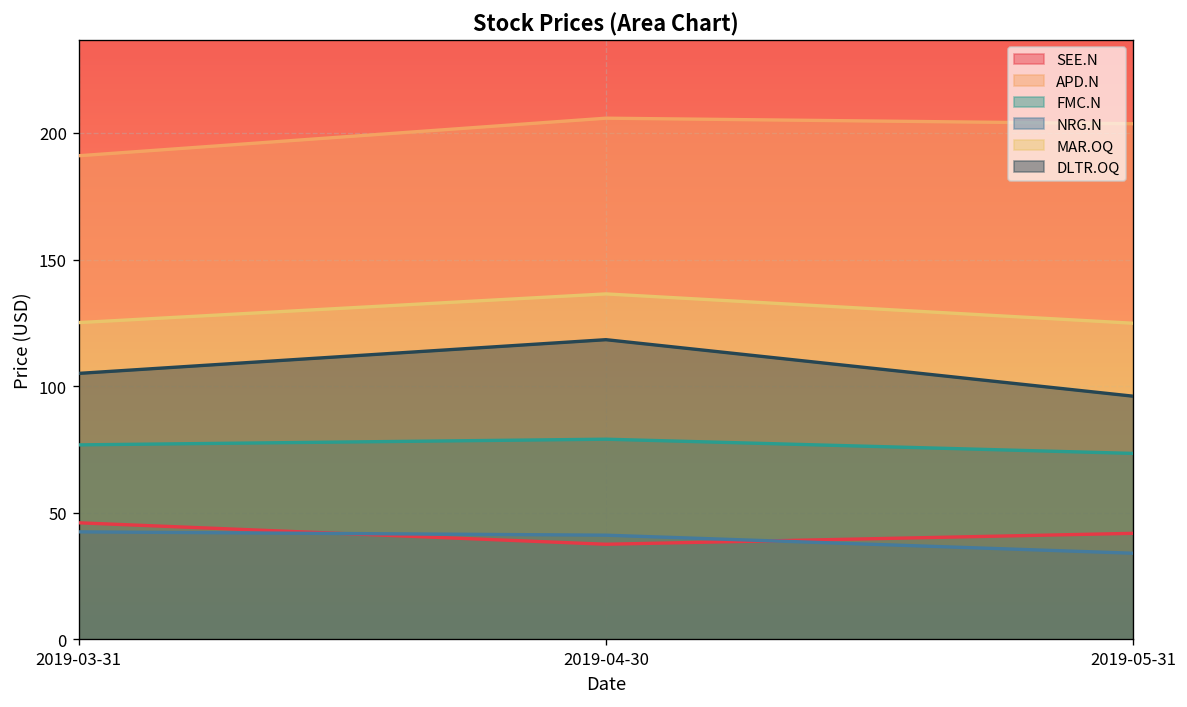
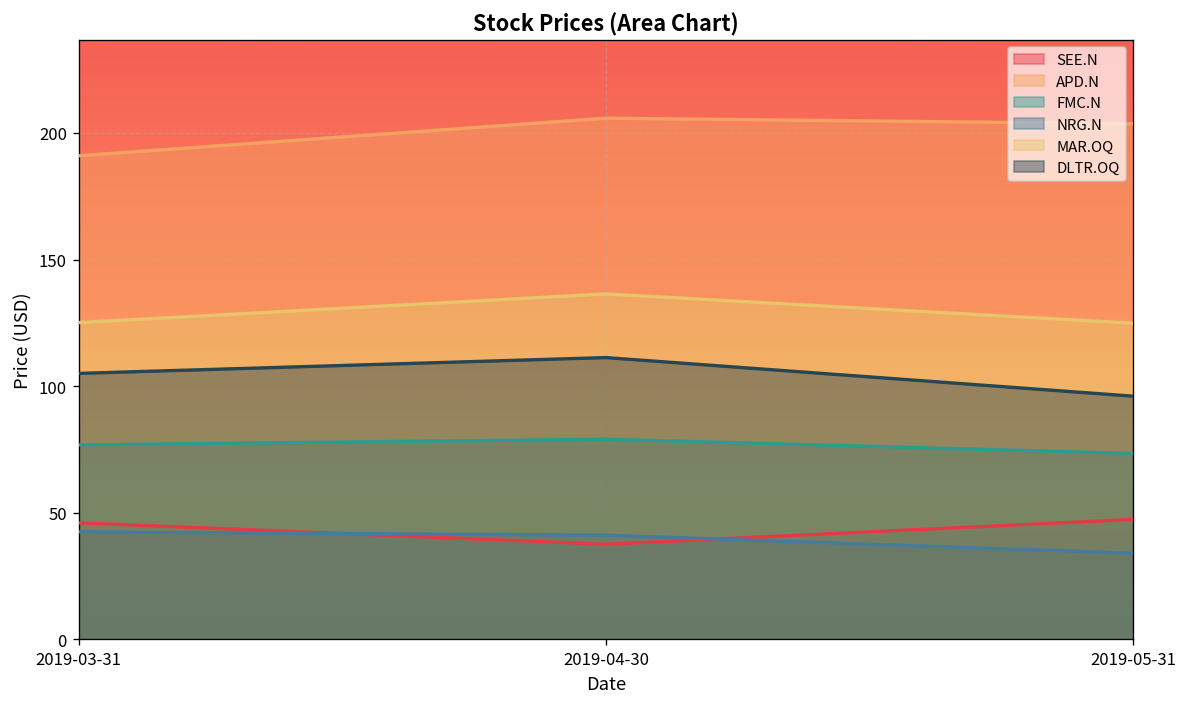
DLTR.OQ, 2019-04-30: 118 -> 111
SEE.N, 2019-05-31: 42 -> 47
